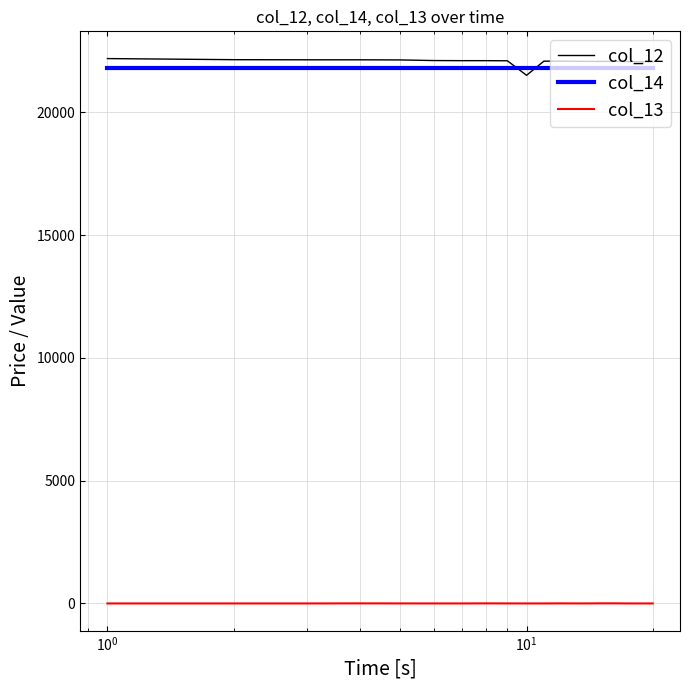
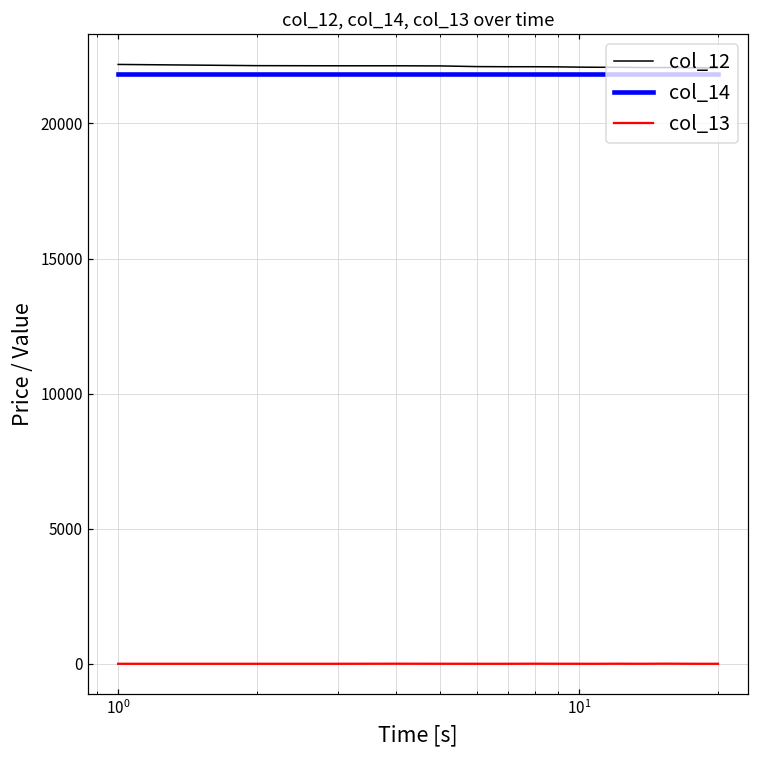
col_12, 10^1: 21500 -> 22100
